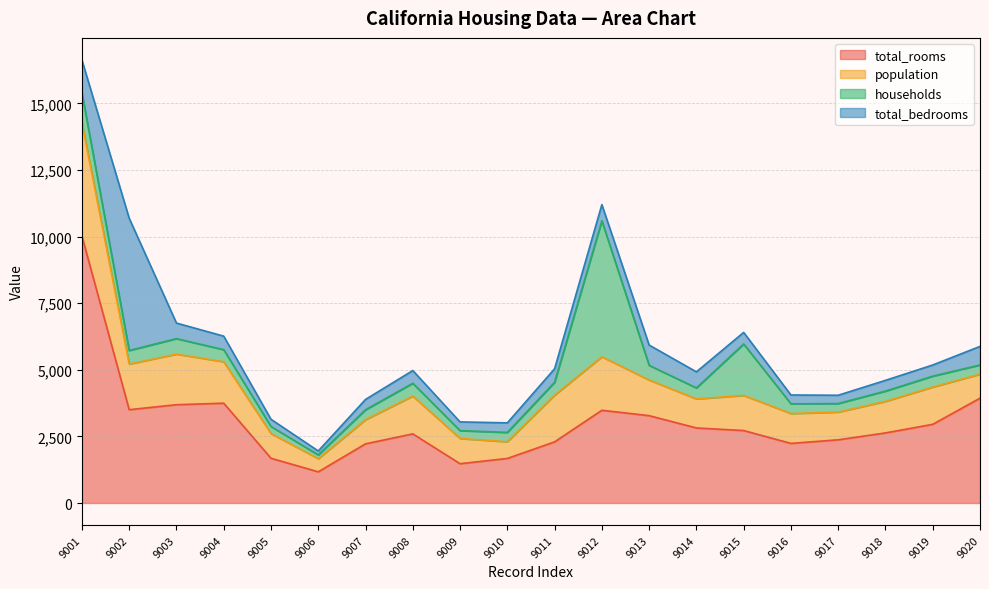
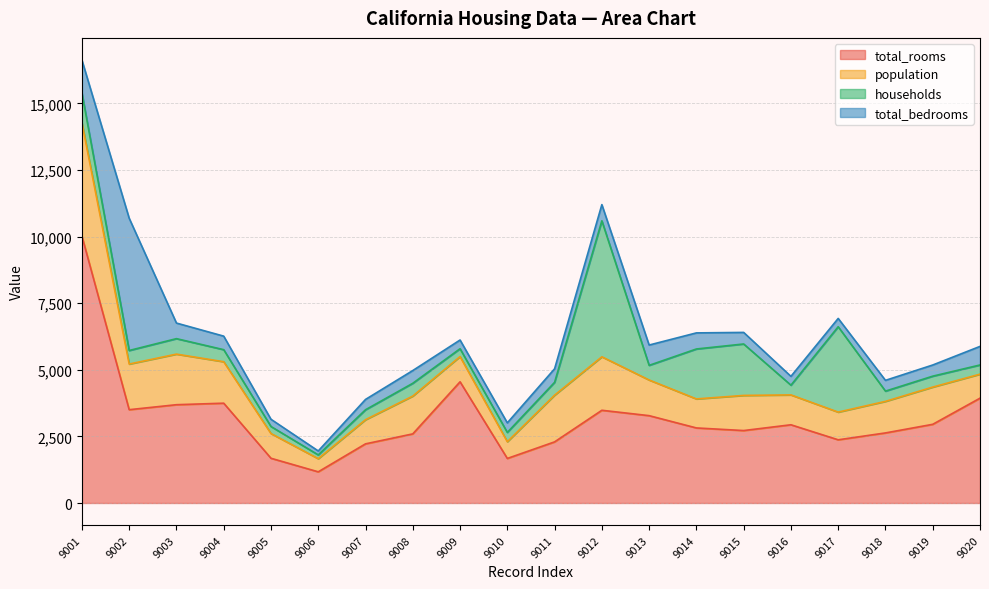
total_rooms, 9009: 1,500 -> 4,500
households, 9014: 400 -> 1,900
total_rooms, 9016: 2,200 -> 2,900
households, 9017: 300 -> 3,200
